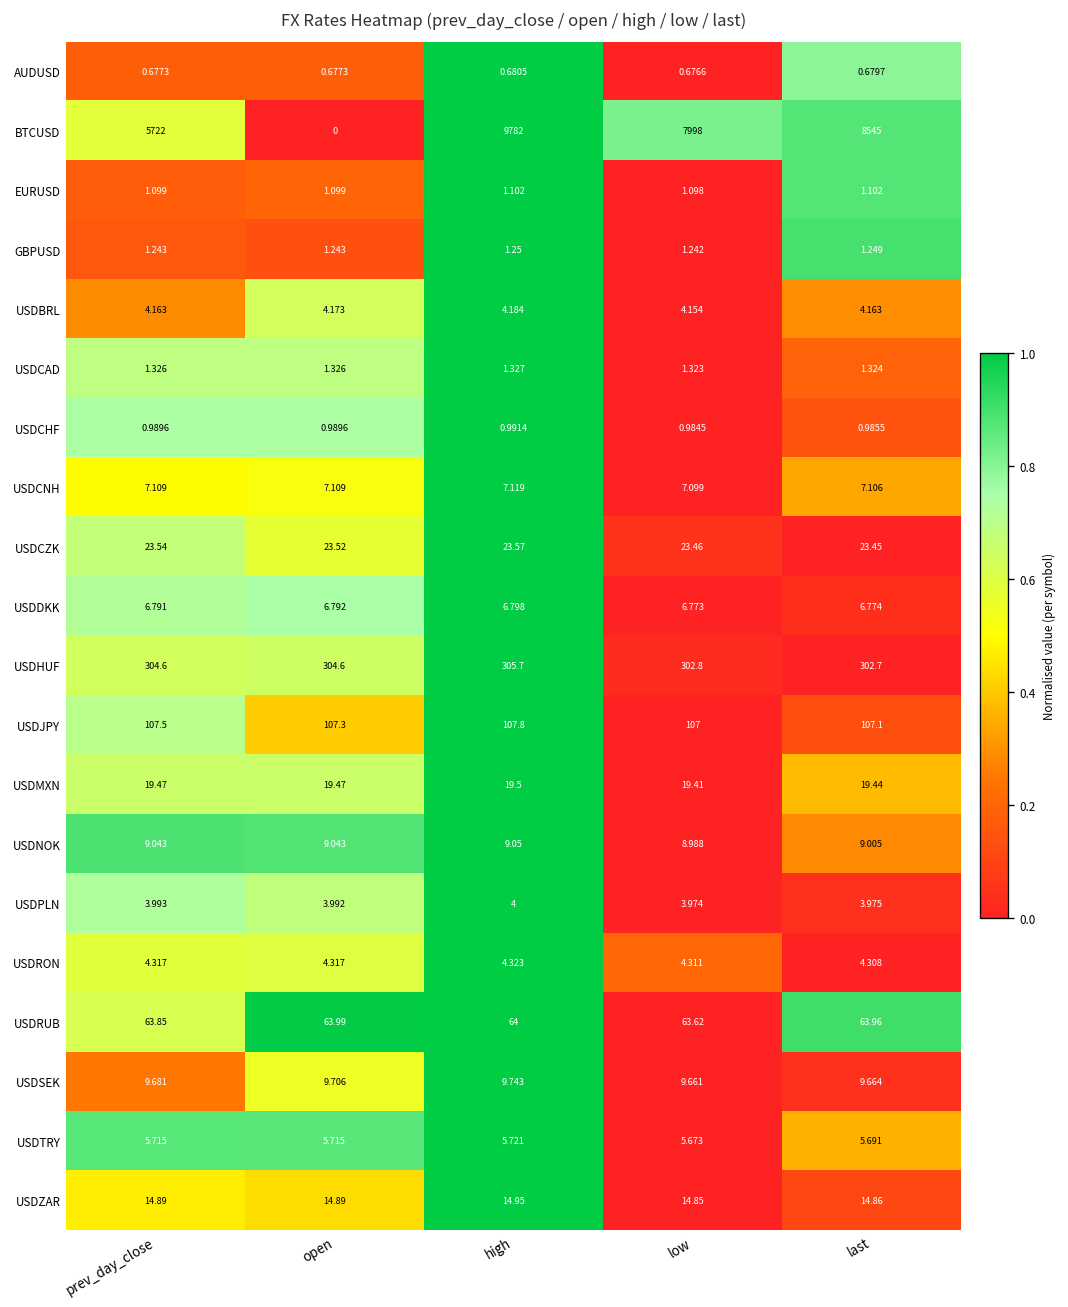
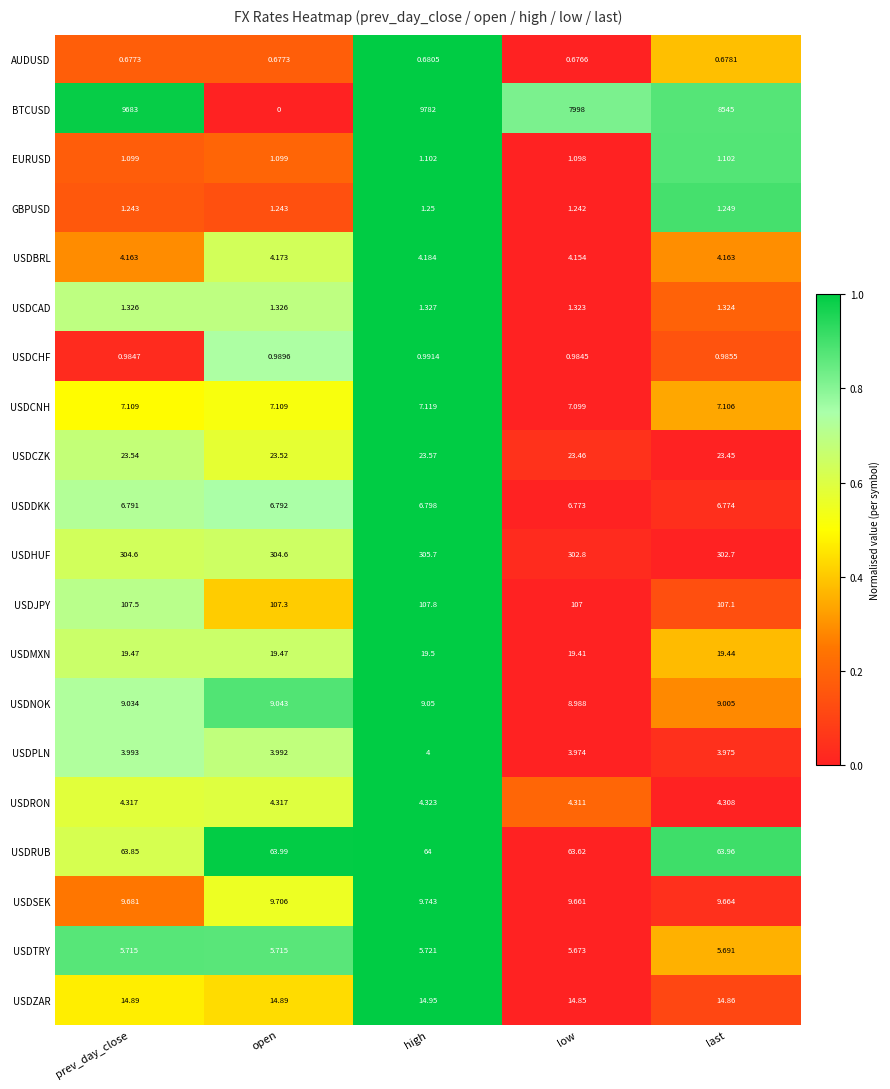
AUDUSD, last: 0.6797 -> 0.6781
BTCUSD, prev_day_close: 5722 -> 9683
USDCHF, prev_day_close: 0.9896 -> 0.9847
USDNOK, prev_day_close: 9.043 -> 9.034
